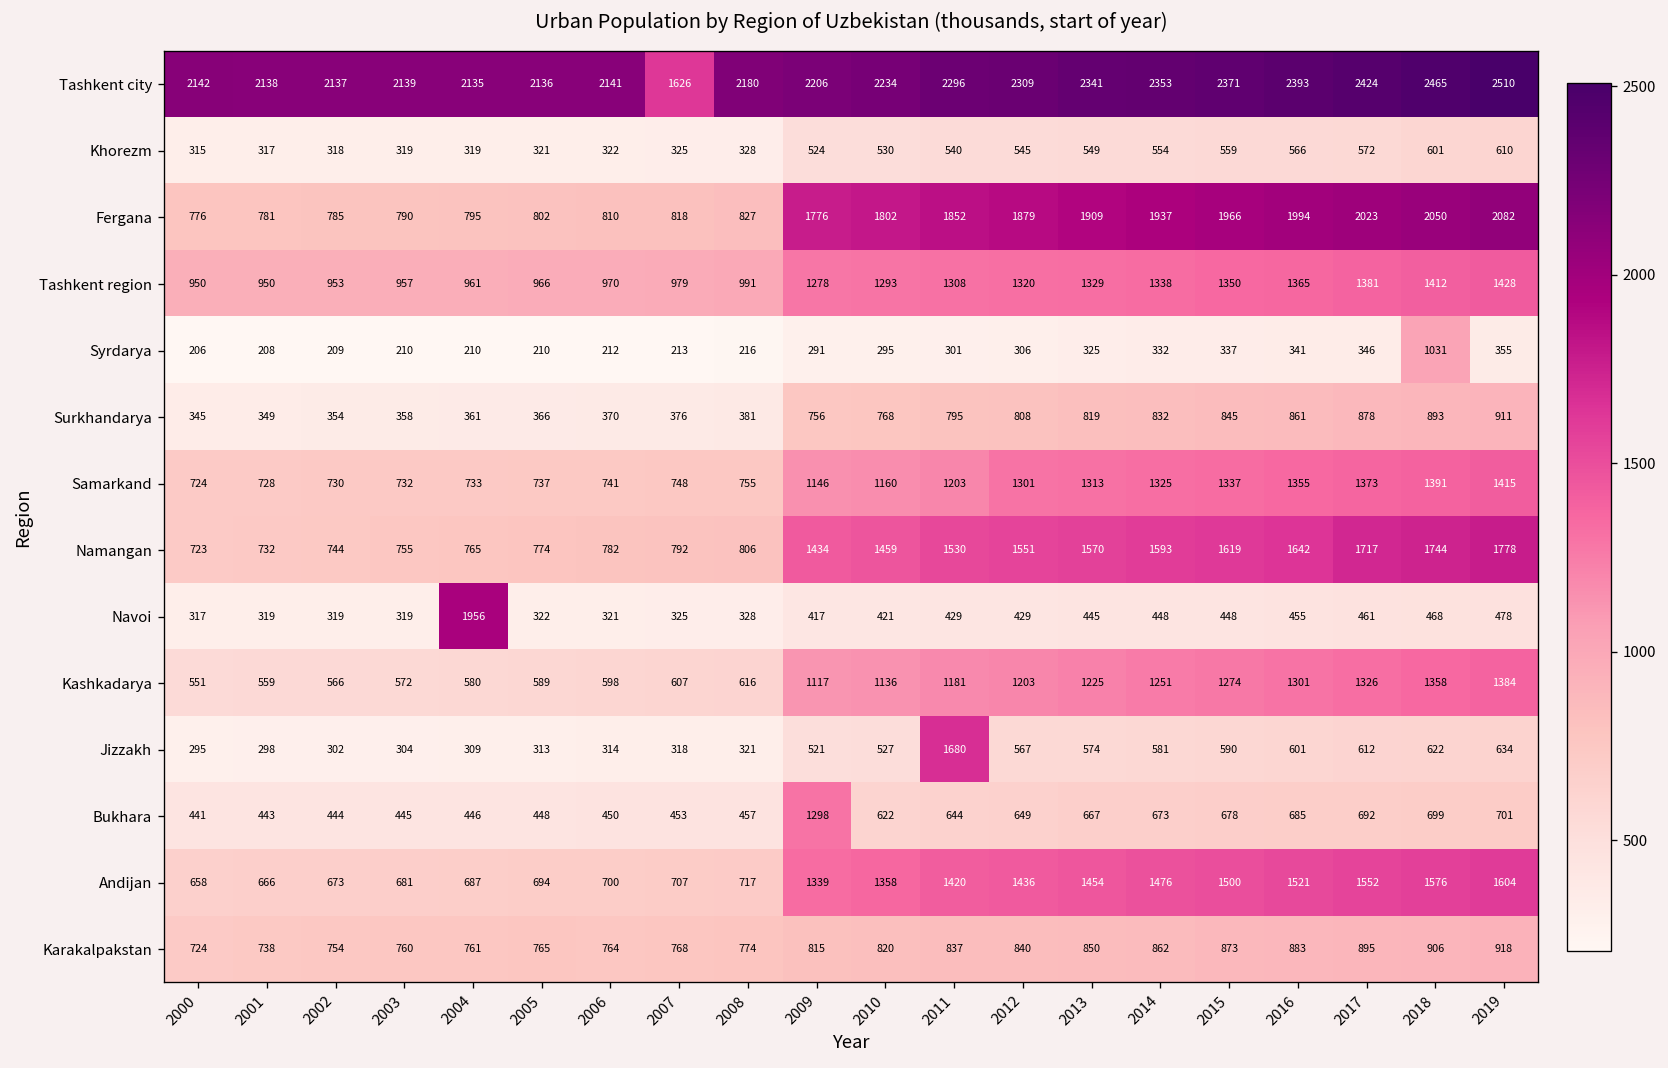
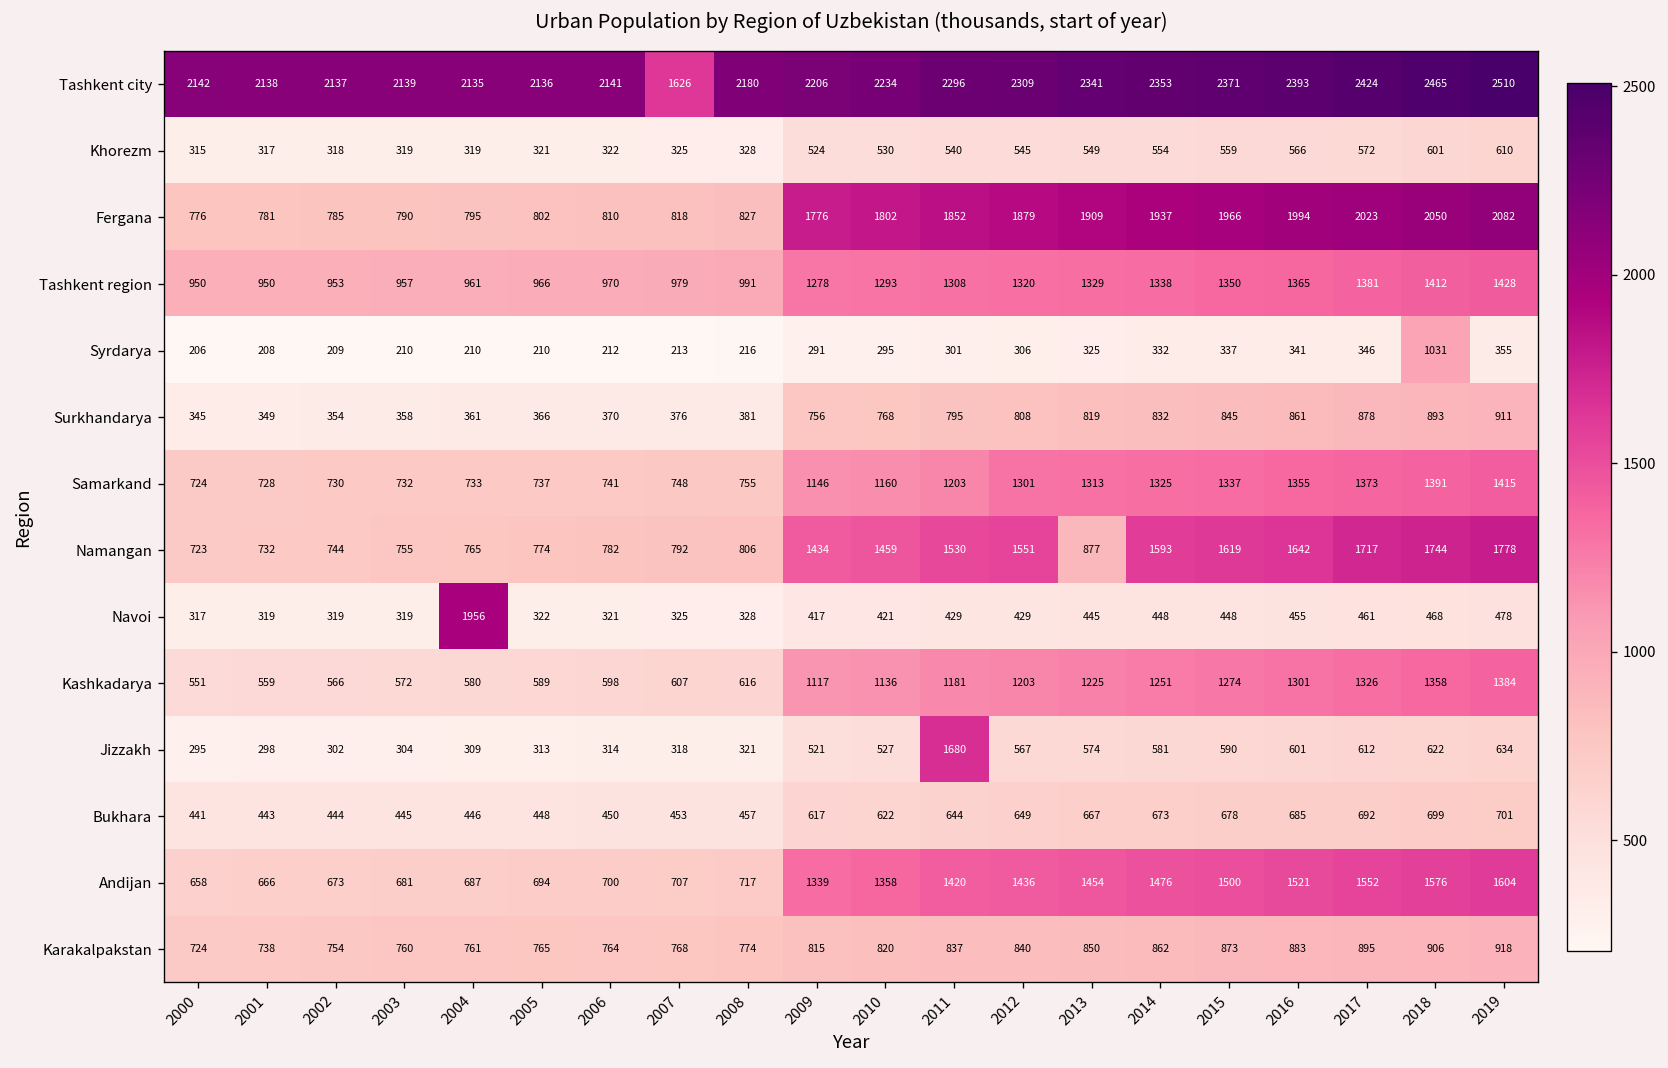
Namangan, 2013: 1570 -> 877
Bukhara, 2009: 1298 -> 617
